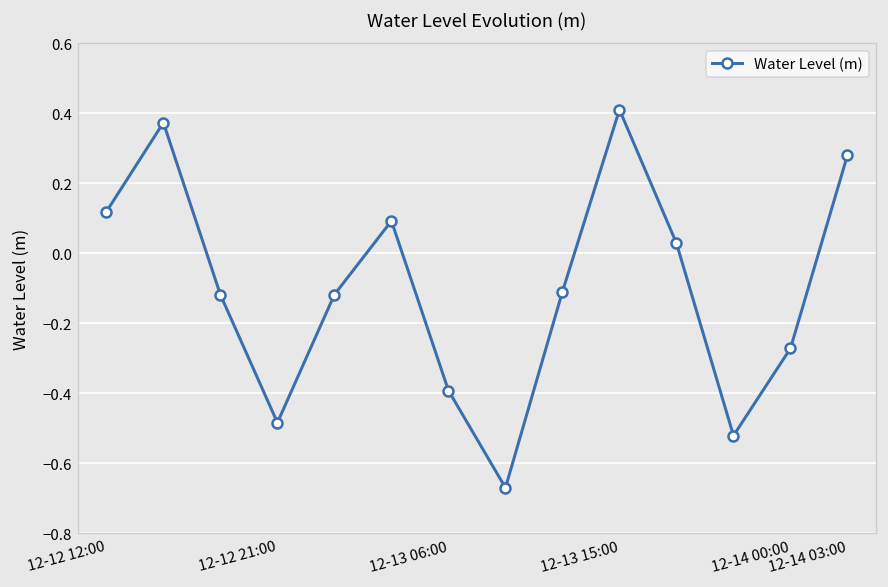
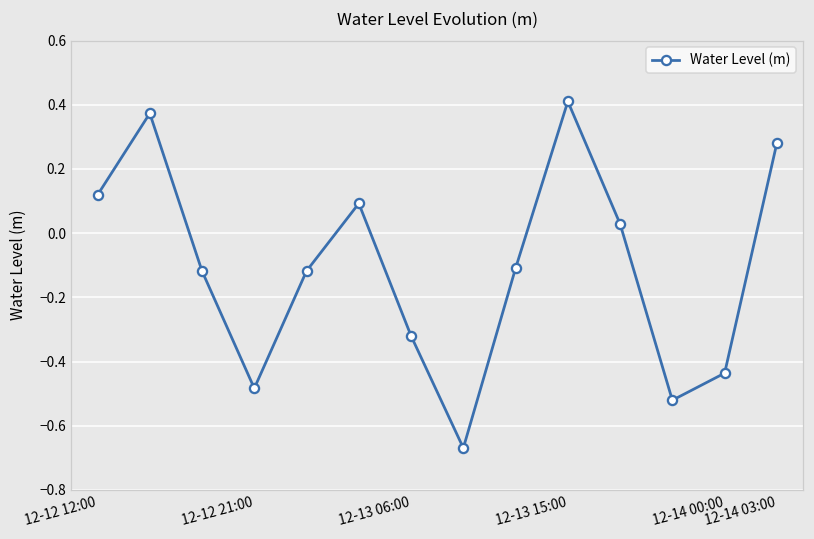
12-13 06:00: -0.39 -> -0.32
12-14 00:00: -0.27 -> -0.44
